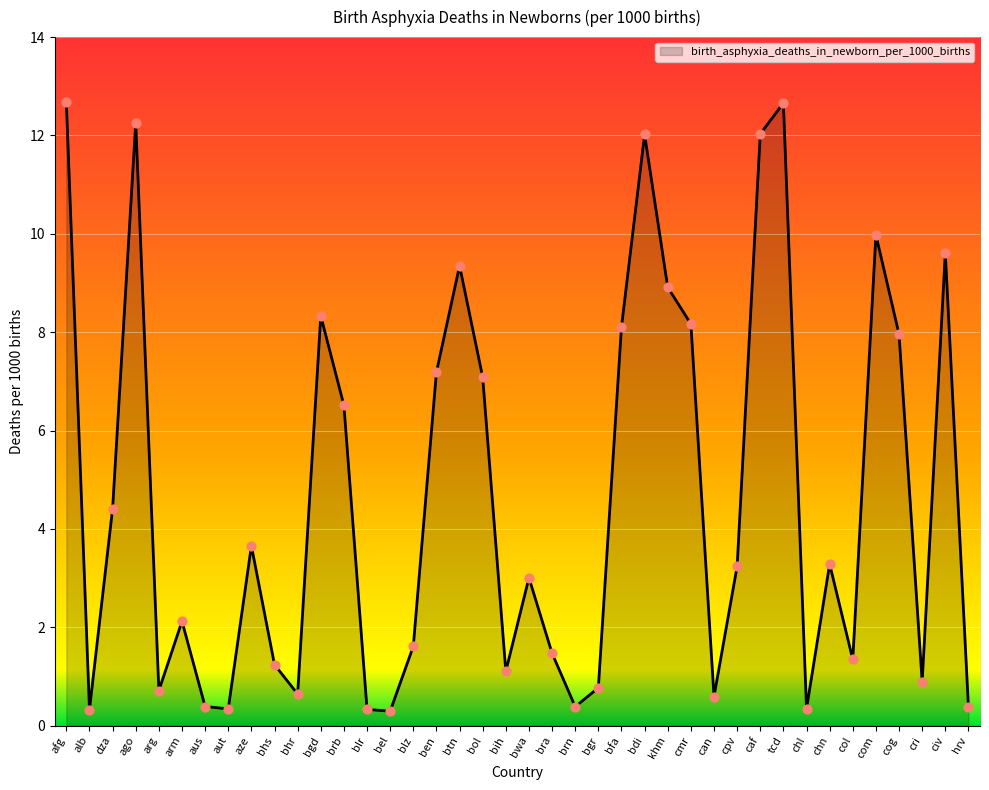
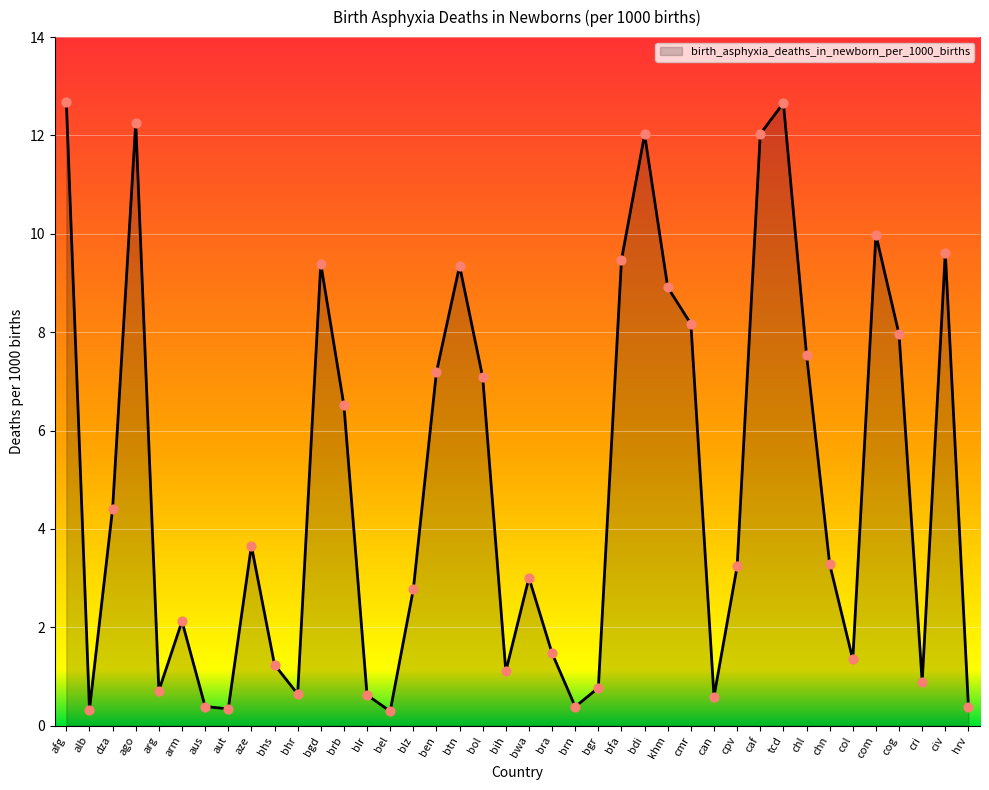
bgd: 8.3 -> 9.4
blr: 0.3 -> 0.6
blz: 1.6 -> 2.8
bfa: 8.1 -> 9.5
chl: 0.3 -> 7.5
